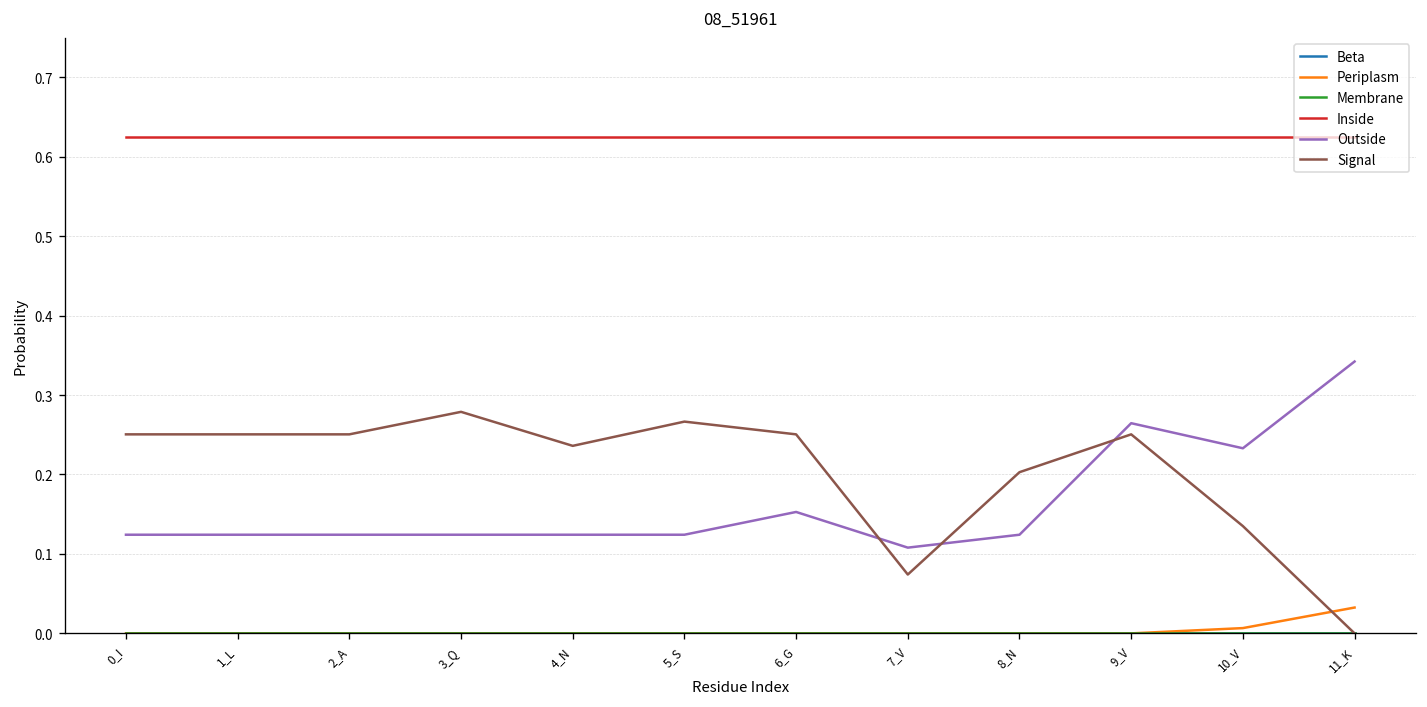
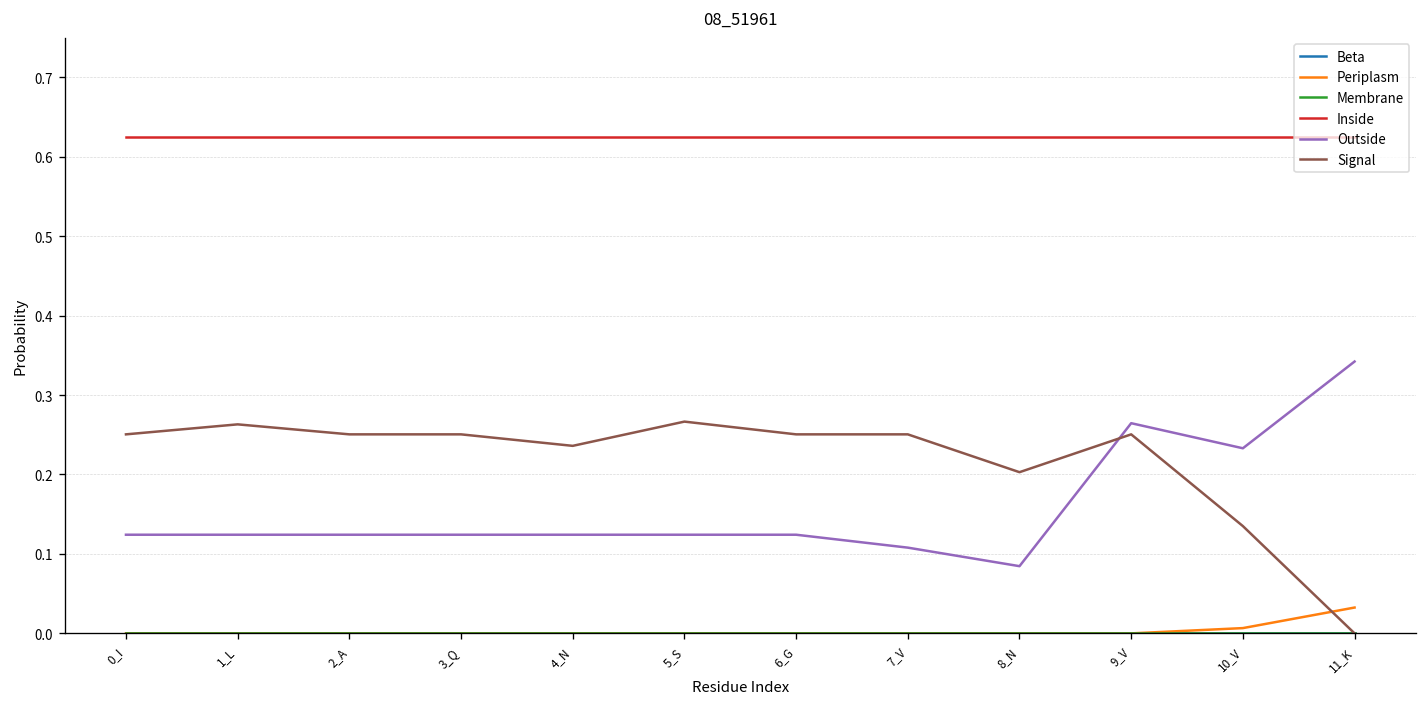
Signal, 1_L: 0.25 -> 0.26
Signal, 3_Q: 0.28 -> 0.25
Outside, 6_G: 0.15 -> 0.12
Signal, 7_V: 0.07 -> 0.25
Outside, 8_N: 0.12 -> 0.08
